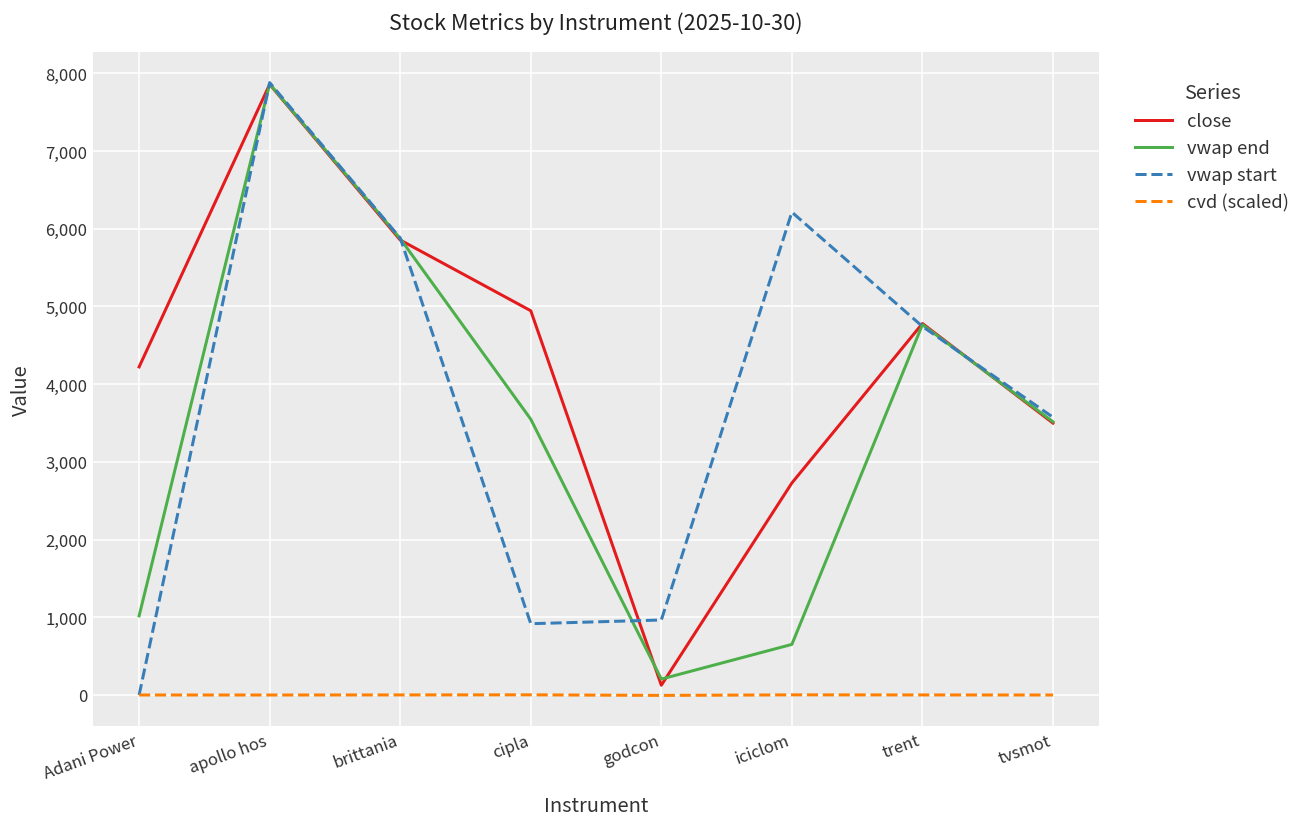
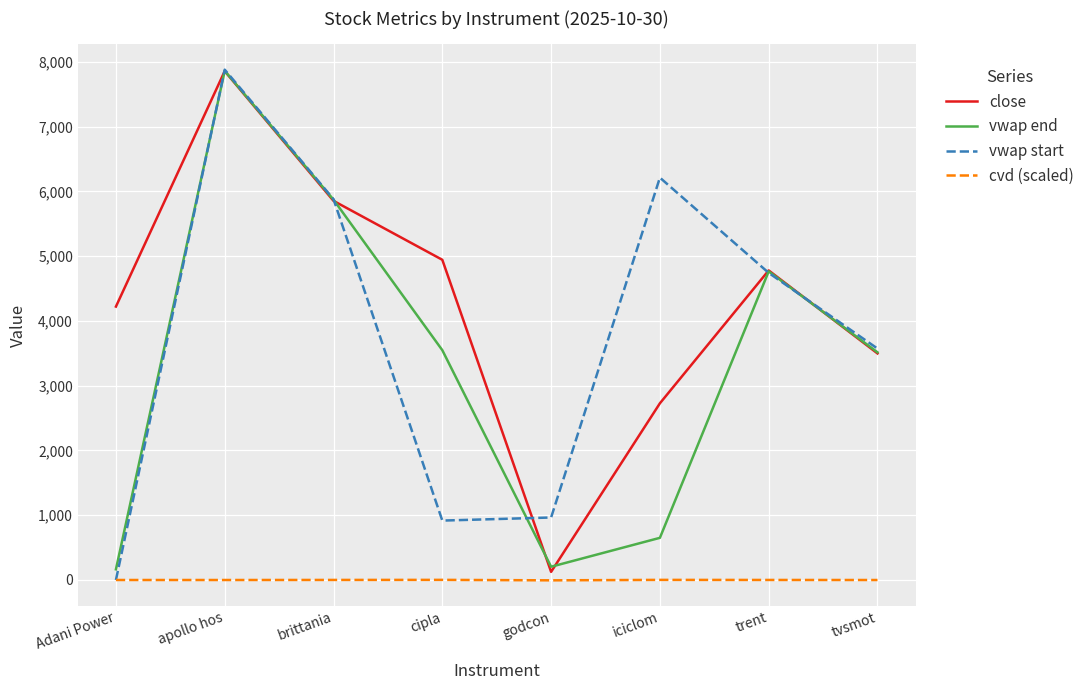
vwap end, Adani Power: 1,000 -> 200
